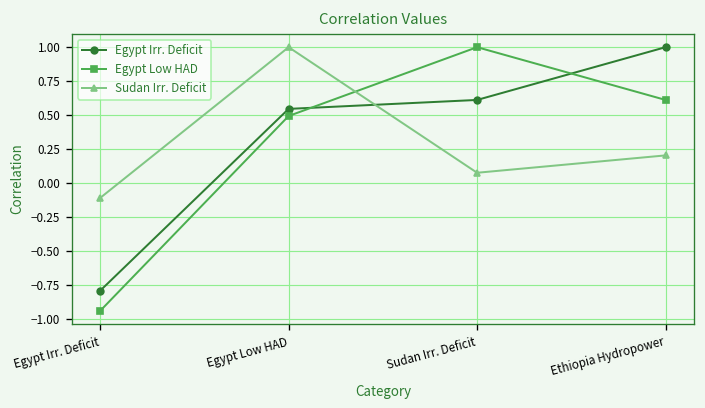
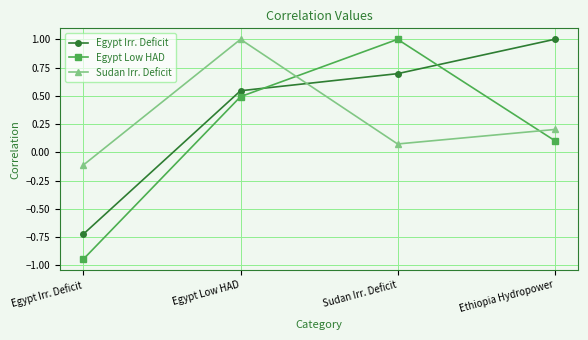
Egypt Irr. Deficit, Egypt Irr. Deficit: -0.79 -> -0.72
Egypt Irr. Deficit, Sudan Irr. Deficit: 0.61 -> 0.70
Egypt Low HAD, Ethiopia Hydropower: 0.61 -> 0.10
